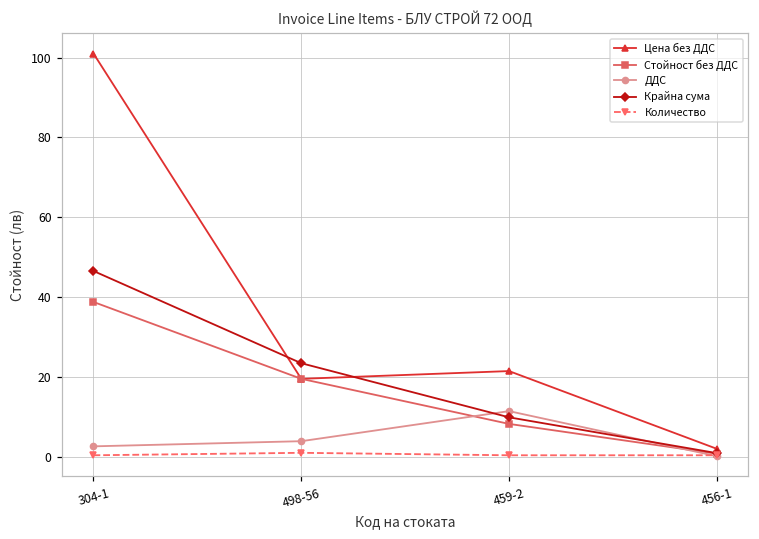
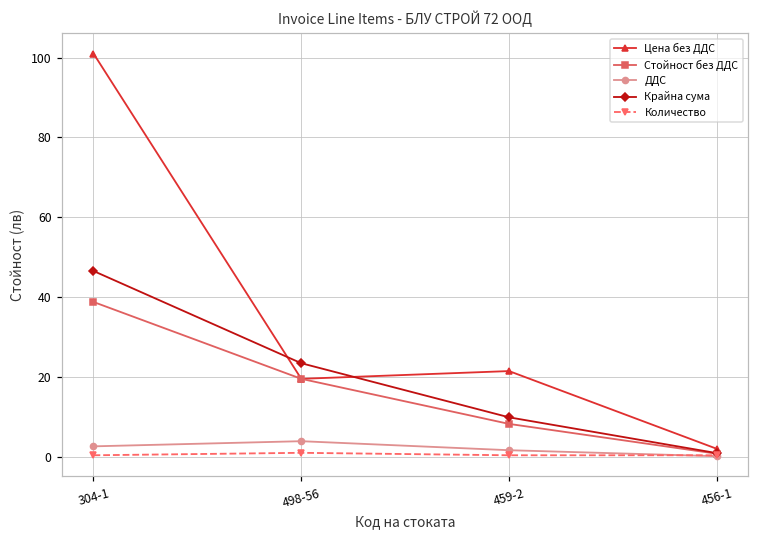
ДДС, 459-2: 11 -> 2
